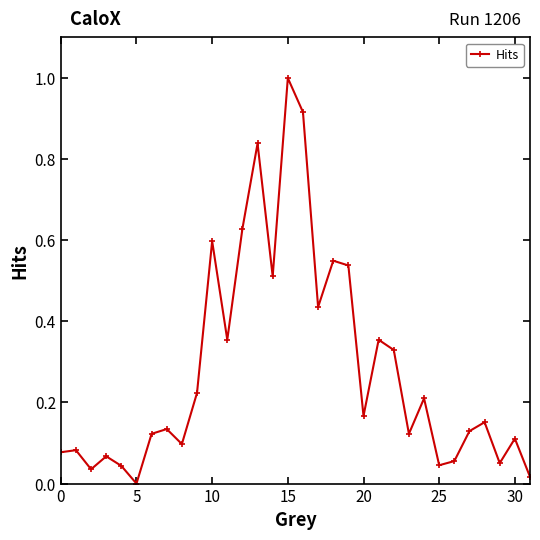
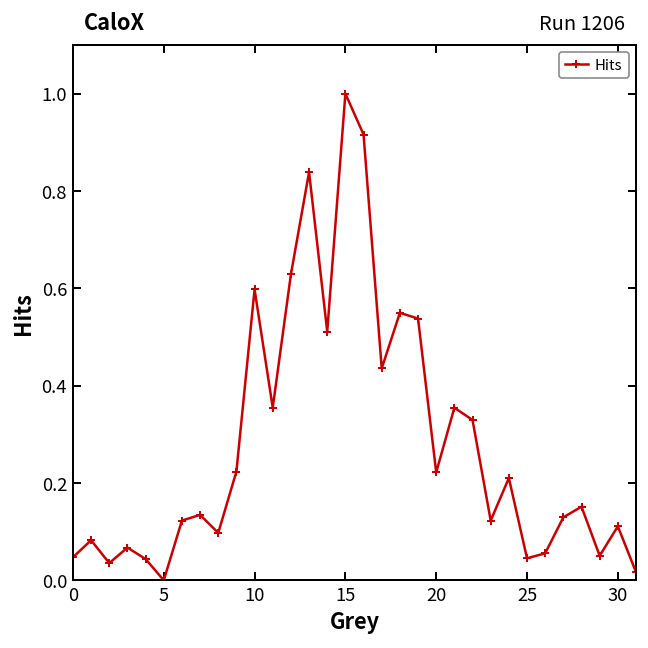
0: 0.08 -> 0.05
20: 0.17 -> 0.22
